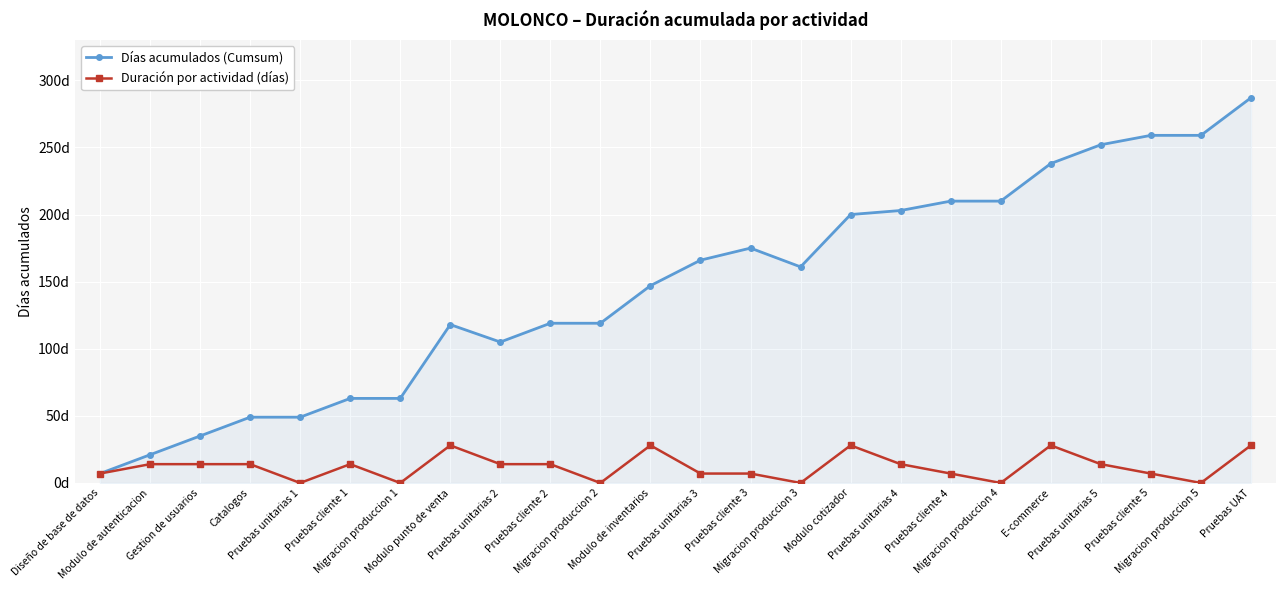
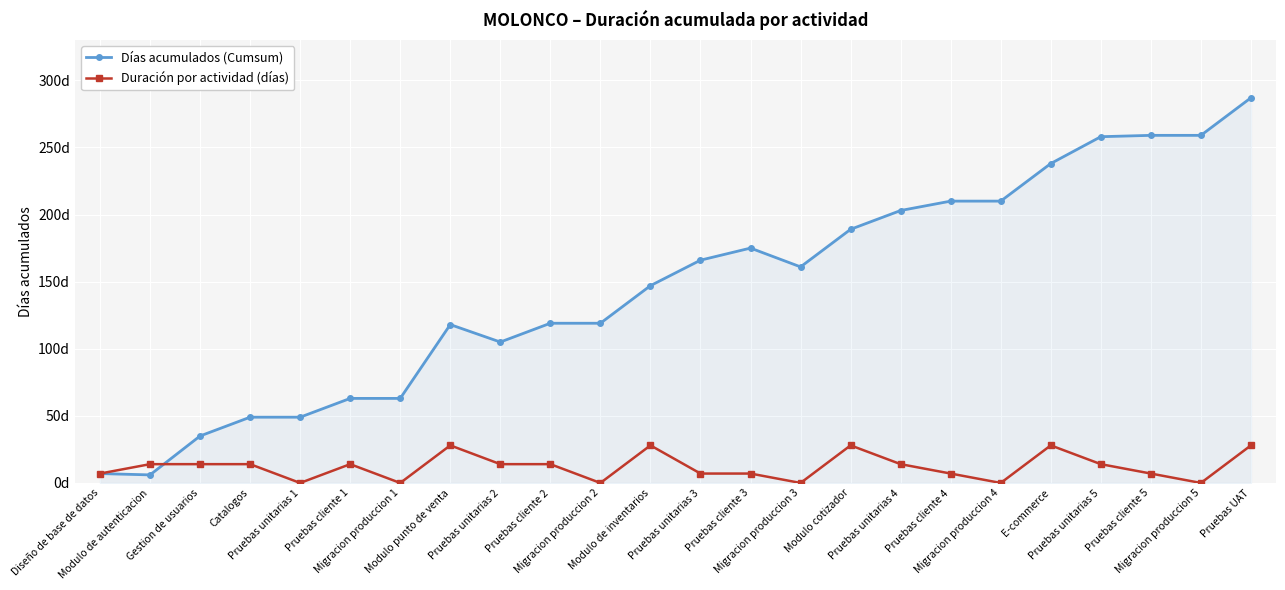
Días acumulados (Cumsum), Modulo de autenticacion: 21d -> 6d
Días acumulados (Cumsum), Modulo cotizador: 200d -> 189d
Días acumulados (Cumsum), Pruebas unitarias 5: 252d -> 258d
